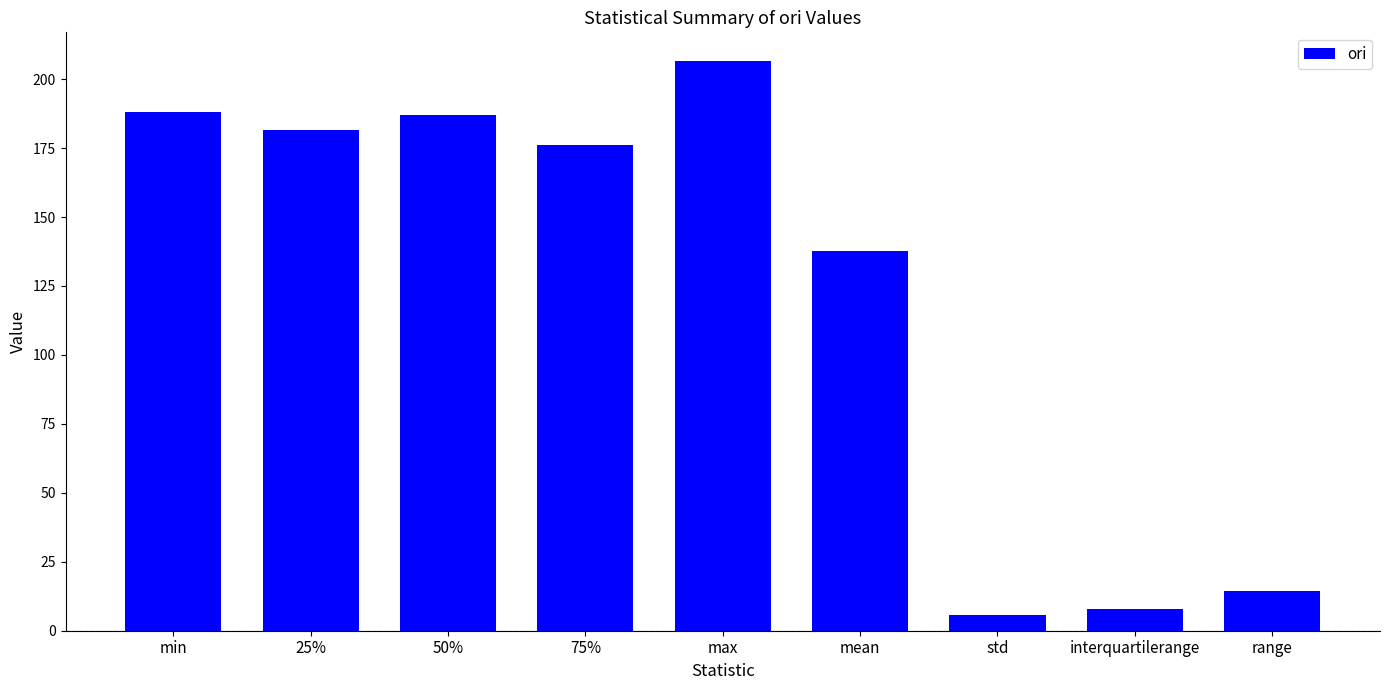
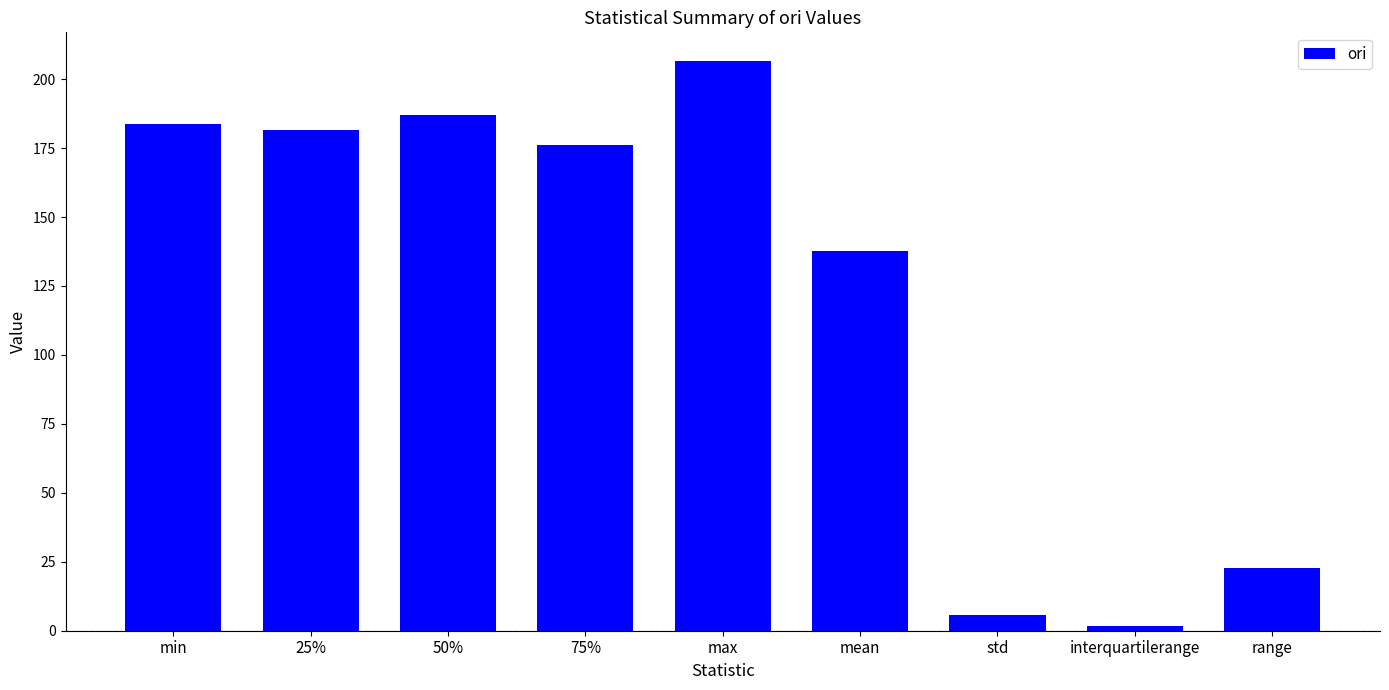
min: 188 -> 184
interquartilerange: 8 -> 2
range: 14 -> 23
